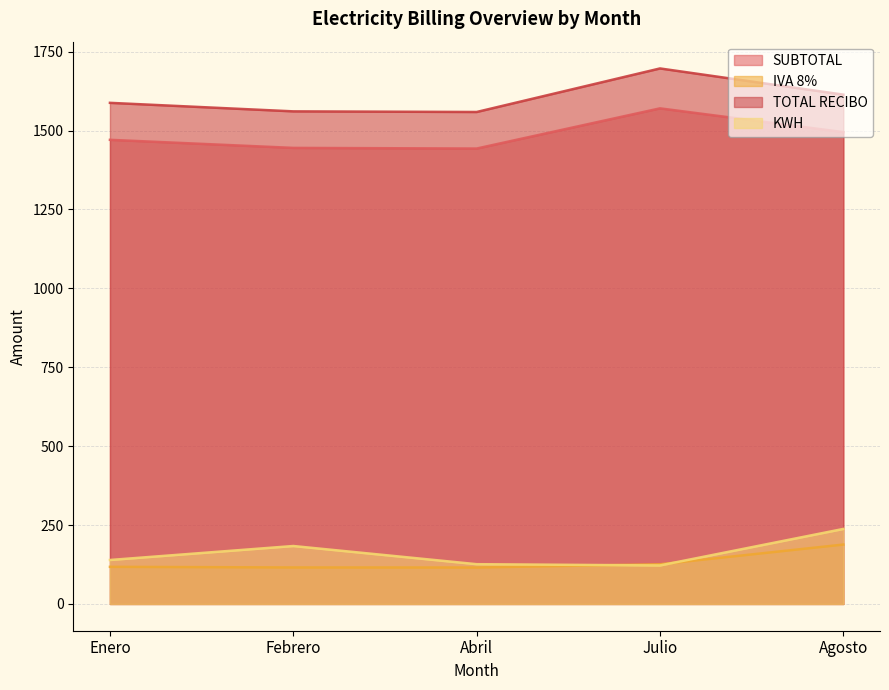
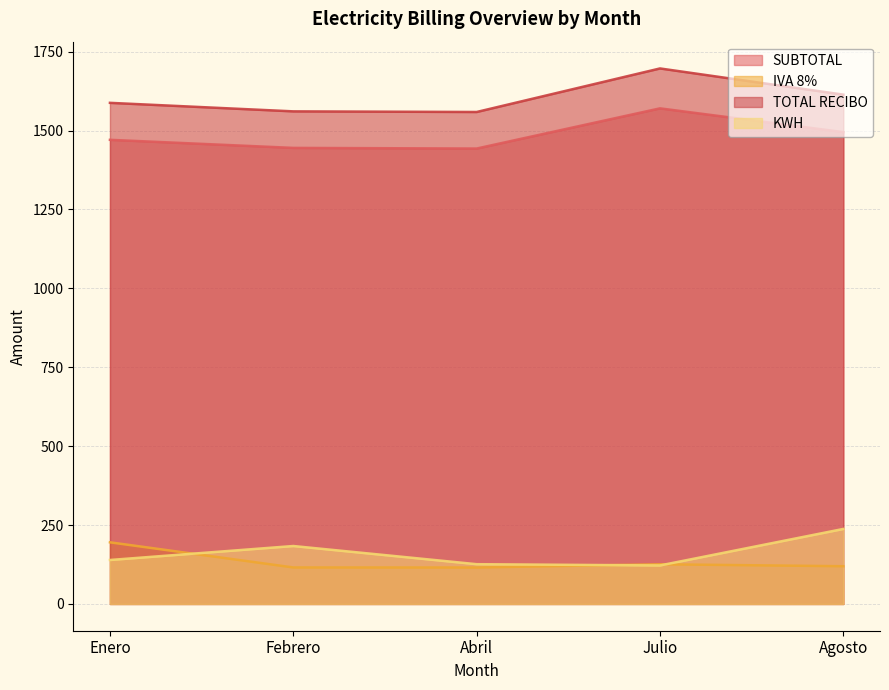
IVA 8%, Enero: 120 -> 200
IVA 8%, Agosto: 190 -> 120
